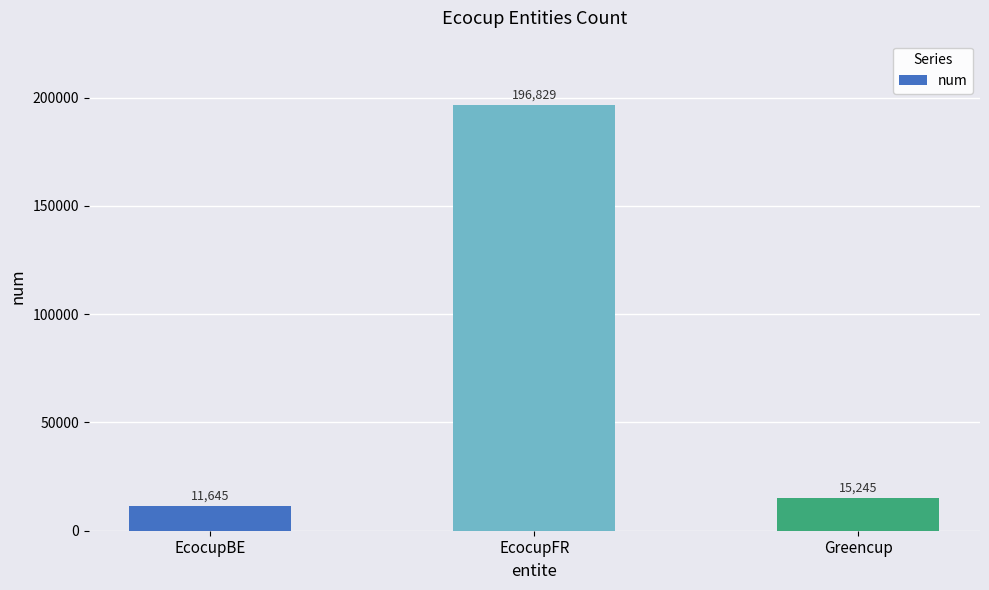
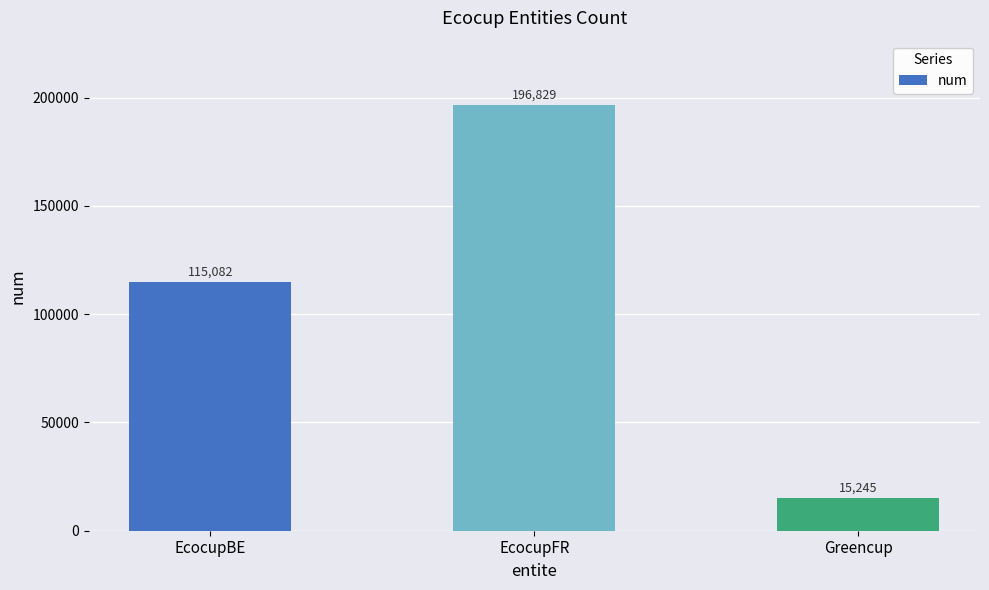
EcocupBE: 11,645 -> 115,082
